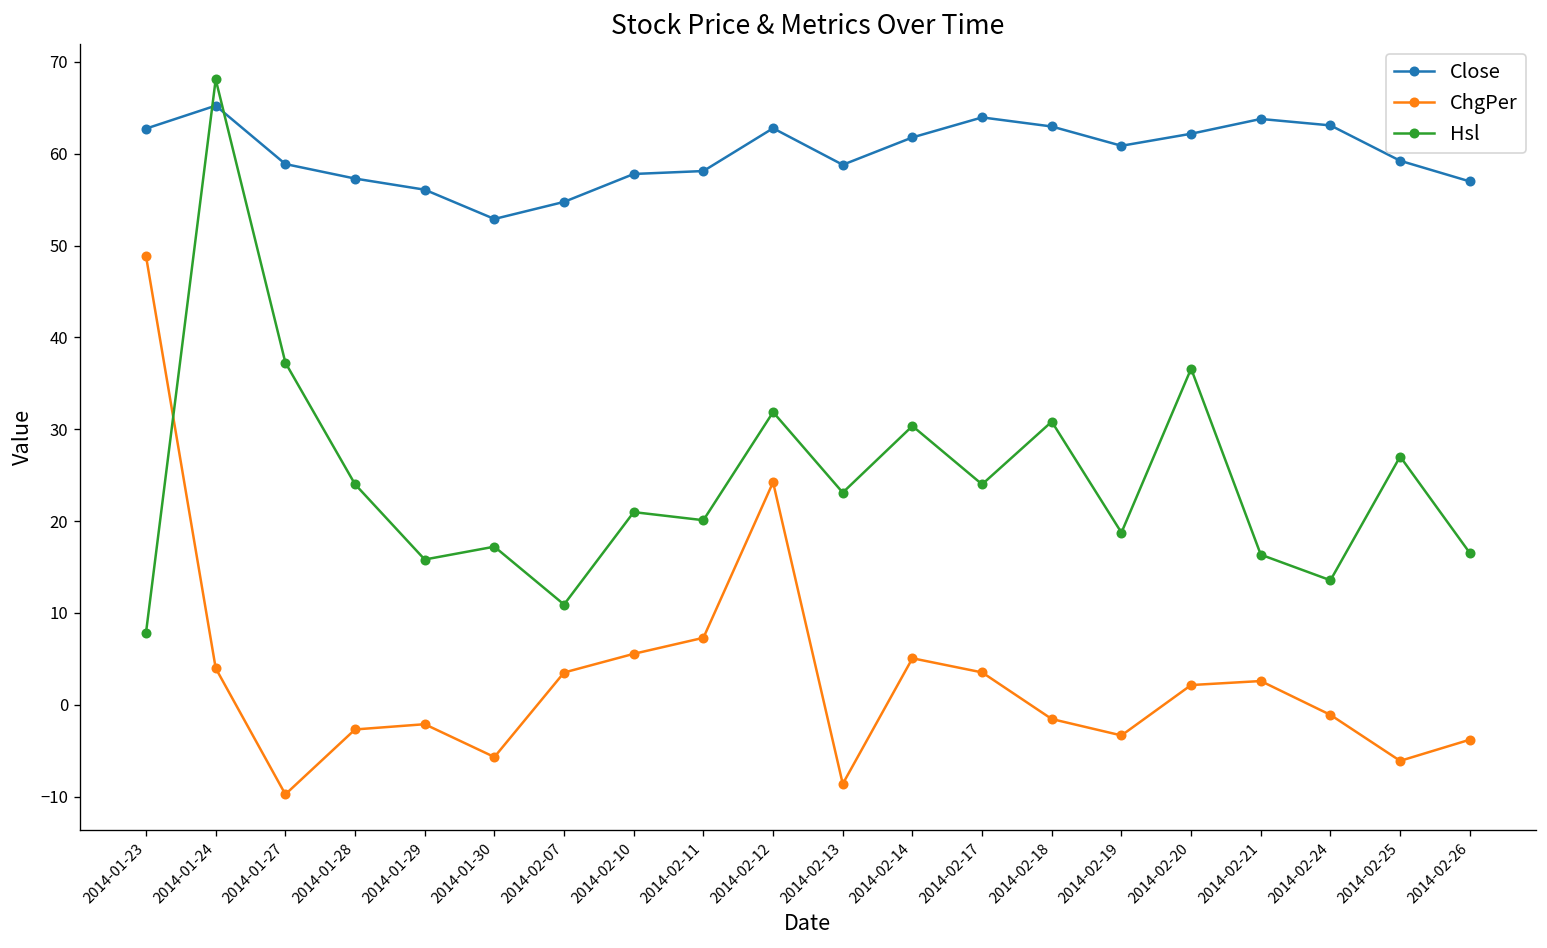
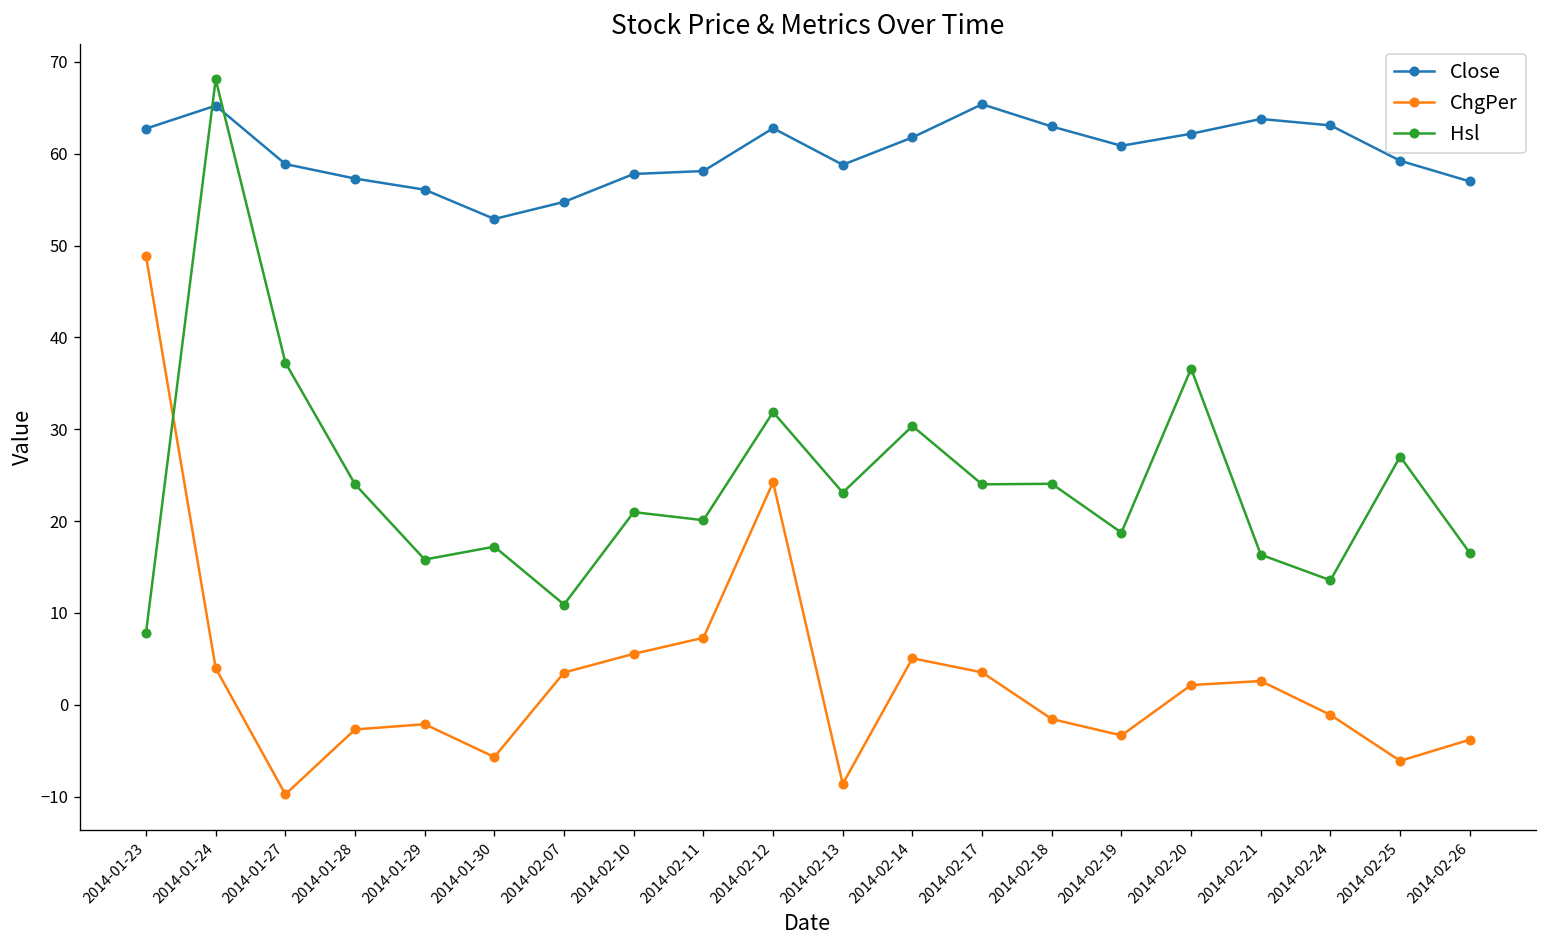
Close, 2014-02-17: 64 -> 65
Hsl, 2014-02-18: 31 -> 24
